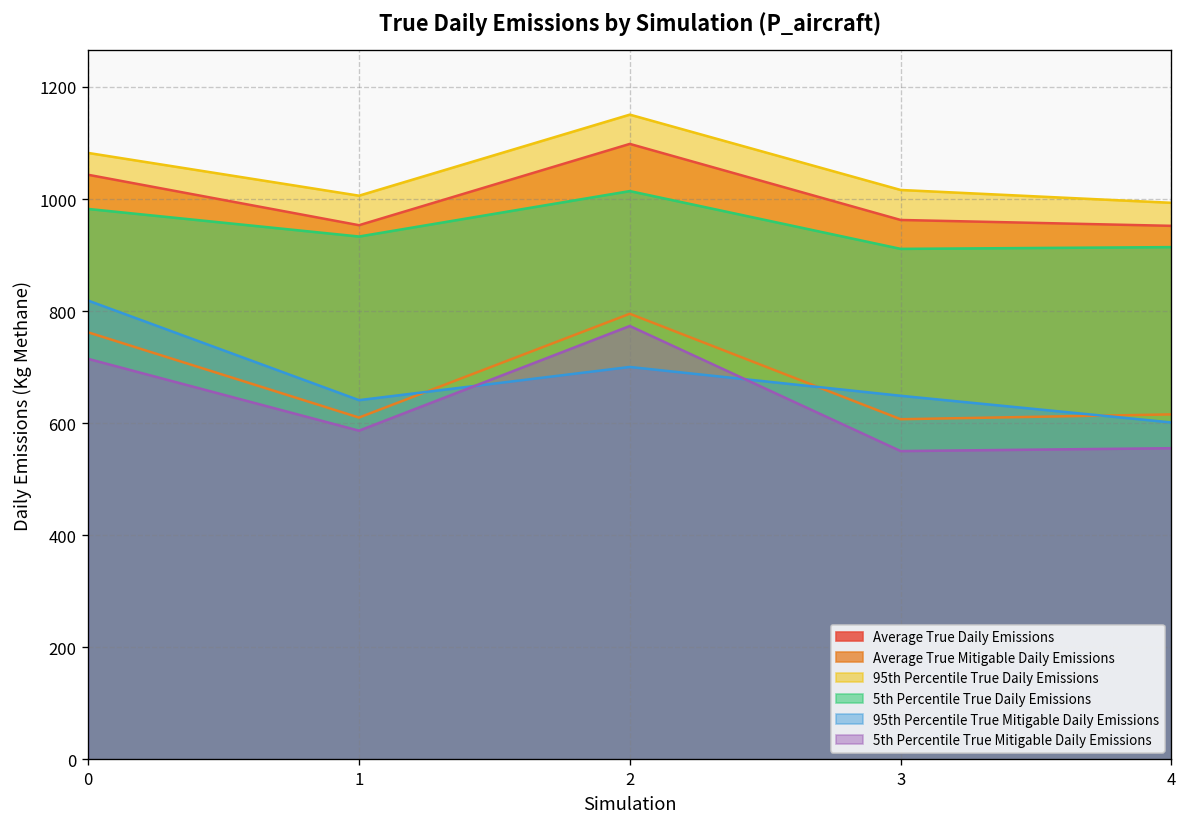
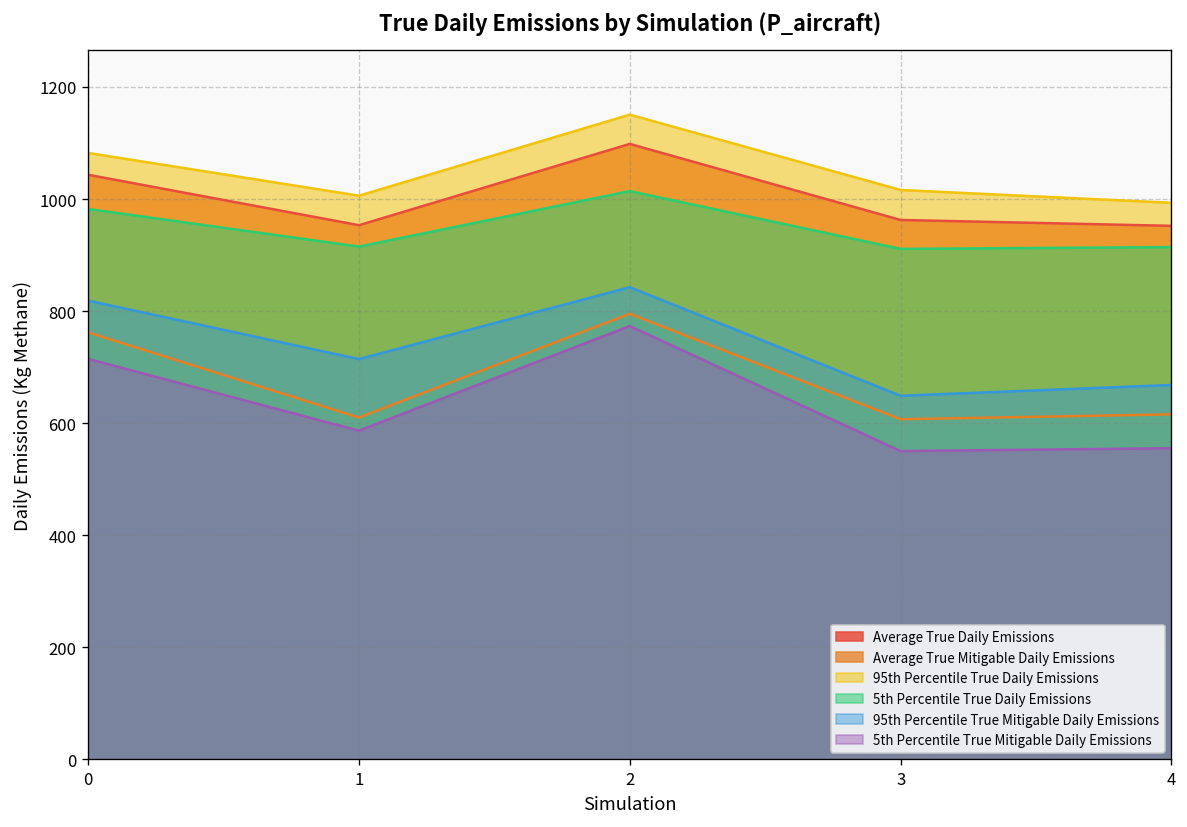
5th Percentile True Daily Emissions, 1: 930 -> 920
95th Percentile True Mitigable Daily Emissions, 1: 640 -> 710
95th Percentile True Mitigable Daily Emissions, 2: 700 -> 840
95th Percentile True Mitigable Daily Emissions, 4: 600 -> 670
